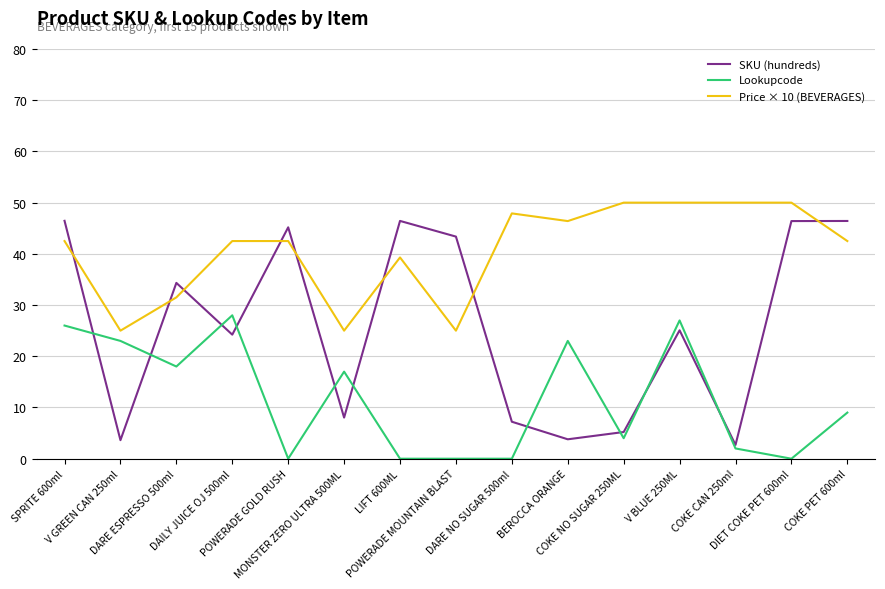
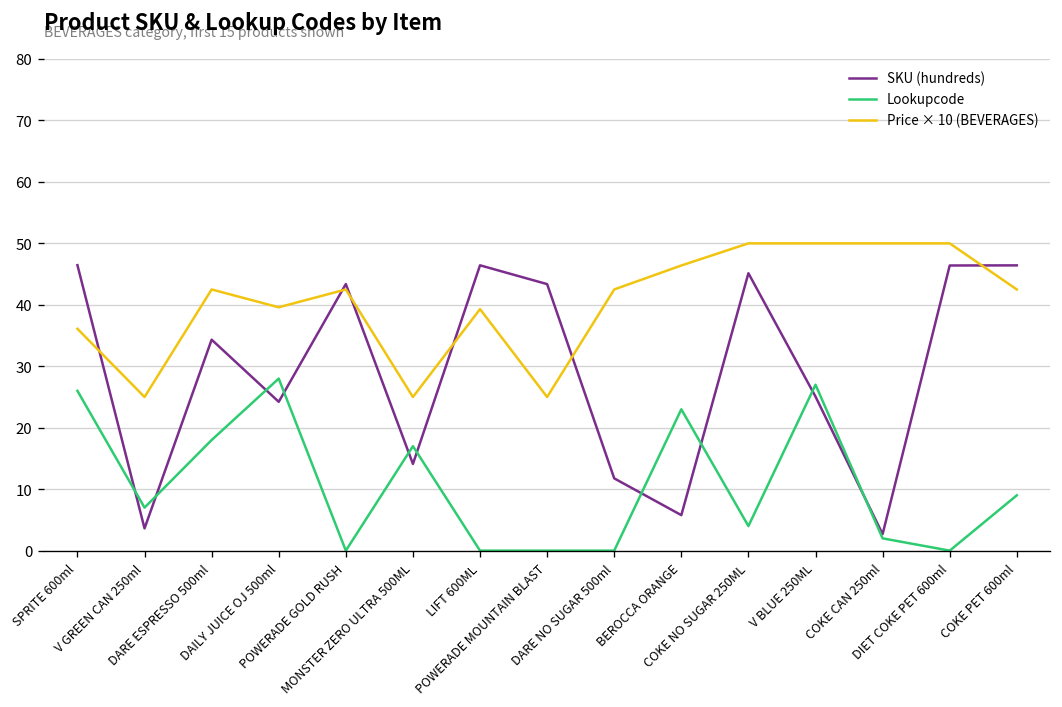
Price × 10 (BEVERAGES), SPRITE 600ml: 43 -> 36
Lookupcode, V GREEN CAN 250ml: 23 -> 7
Price × 10 (BEVERAGES), DARE ESPRESSO 500ml: 32 -> 43
Price × 10 (BEVERAGES), DAILY JUICE OJ 500ml: 43 -> 40
SKU (hundreds), POWERADE GOLD RUSH: 45 -> 43
SKU (hundreds), MONSTER ZERO ULTRA 500ML: 8 -> 14
SKU (hundreds), DARE NO SUGAR 500ml: 7 -> 12
Price × 10 (BEVERAGES), DARE NO SUGAR 500ml: 48 -> 43
SKU (hundreds), BEROCCA ORANGE: 4 -> 6
SKU (hundreds), COKE NO SUGAR 250ML: 5 -> 45
